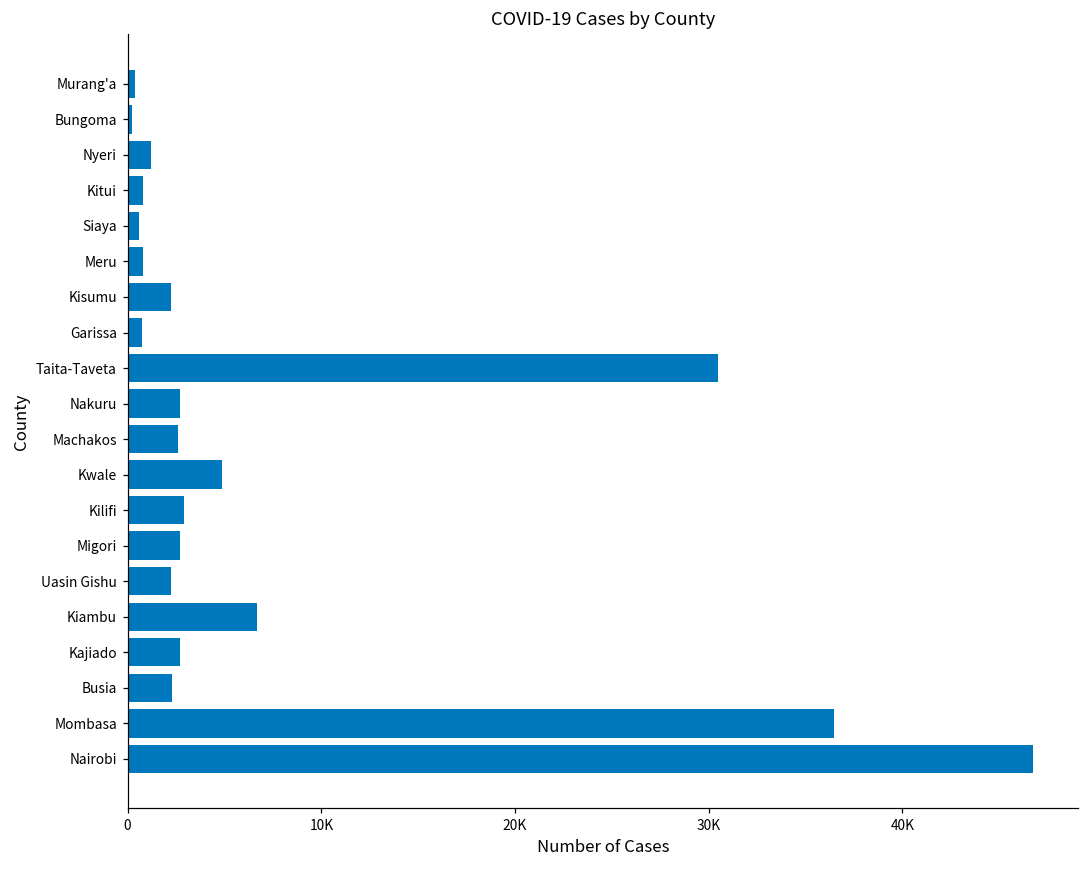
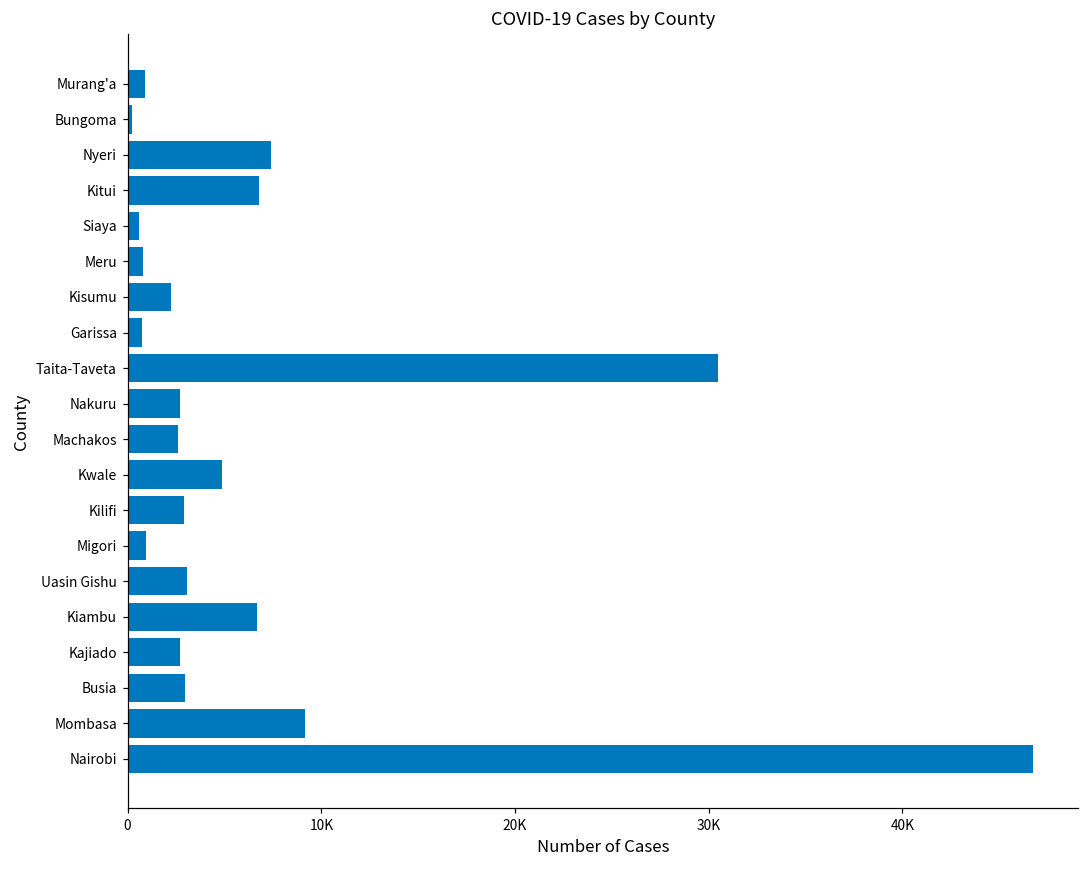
Murang'a: 400 -> 900
Nyeri: 1200 -> 7400
Kitui: 800 -> 6800
Migori: 2700 -> 1000
Uasin Gishu: 2200 -> 3100
Busia: 2300 -> 3000
Mombasa: 36500 -> 9200
